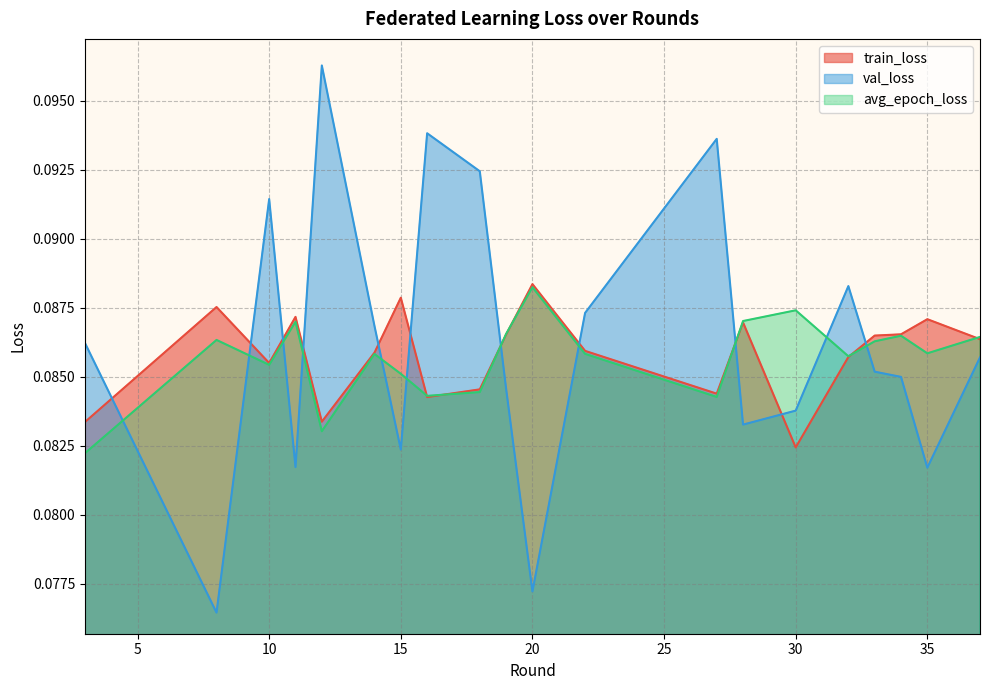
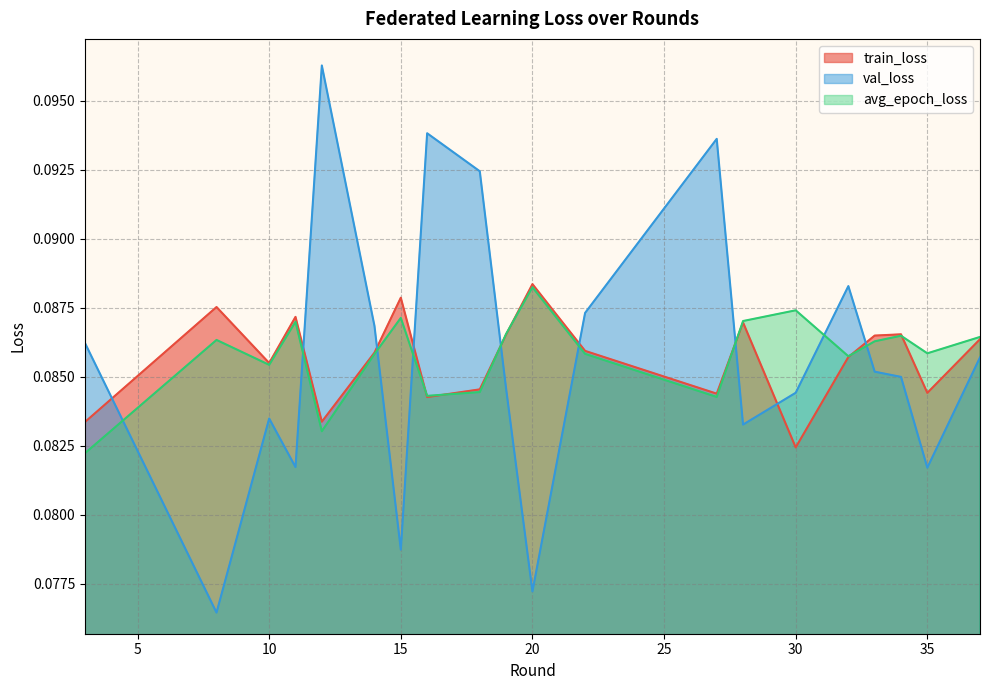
val_loss, 10: 0.0914 -> 0.0835
val_loss, 15: 0.0824 -> 0.0787
avg_epoch_loss, 15: 0.0851 -> 0.0871
val_loss, 30: 0.0838 -> 0.0844
train_loss, 35: 0.0871 -> 0.0844
